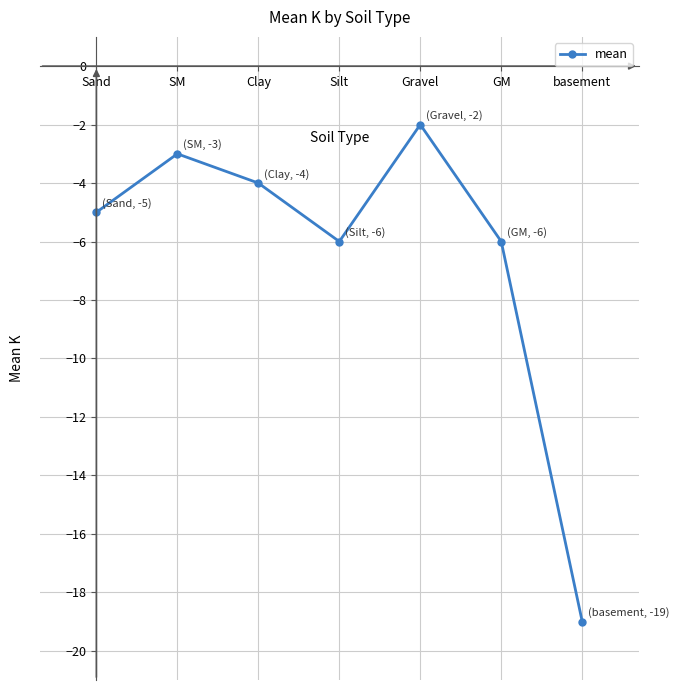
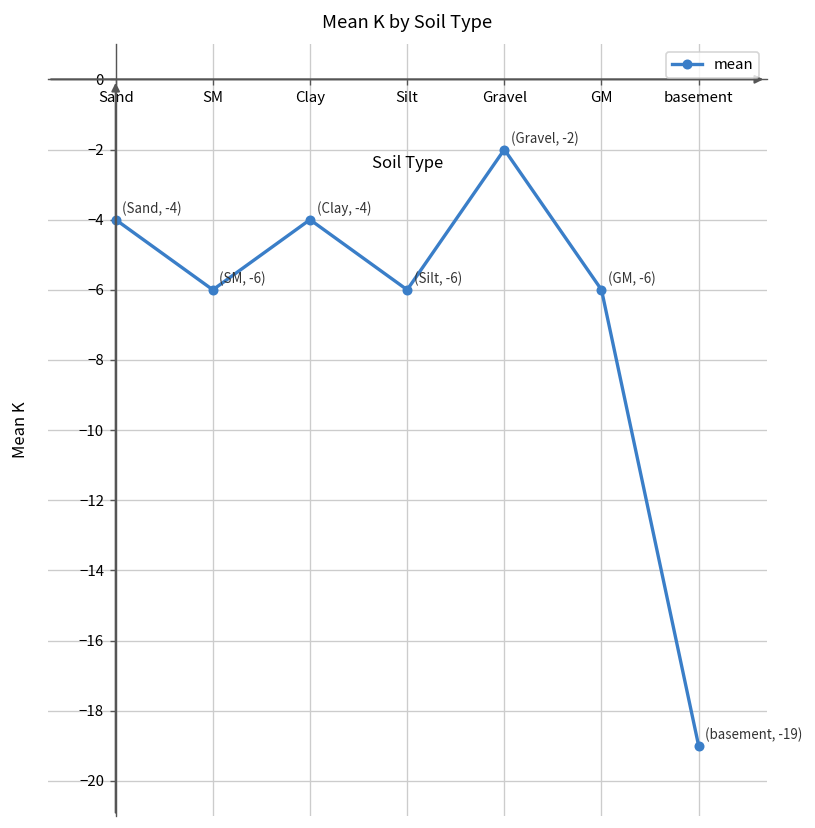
Sand: -5 -> -4
SM: -3 -> -6
